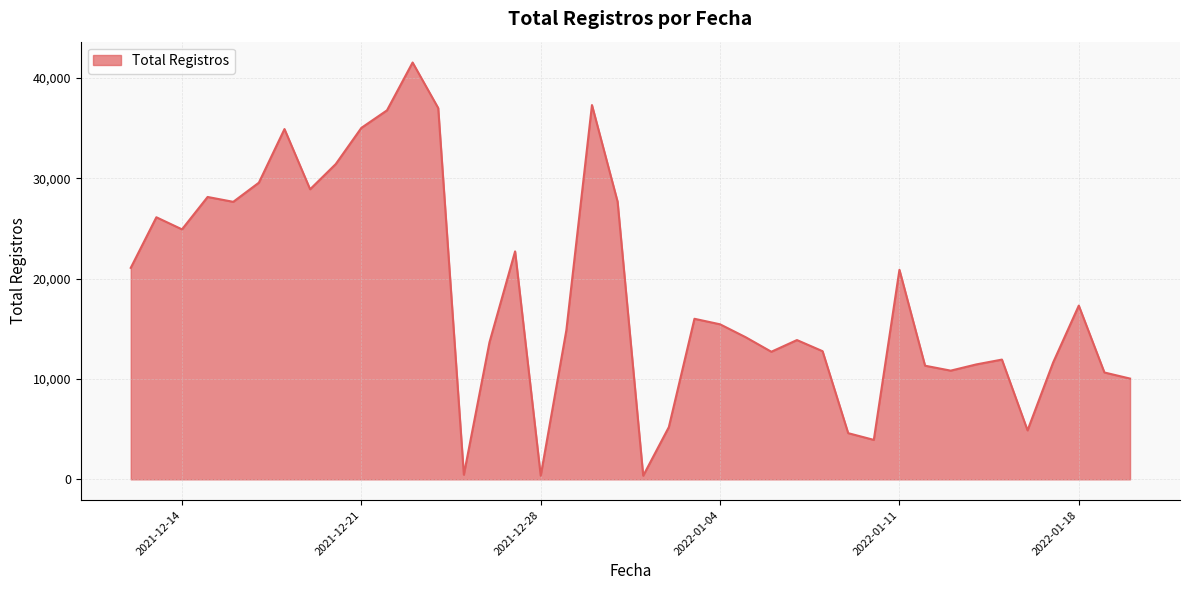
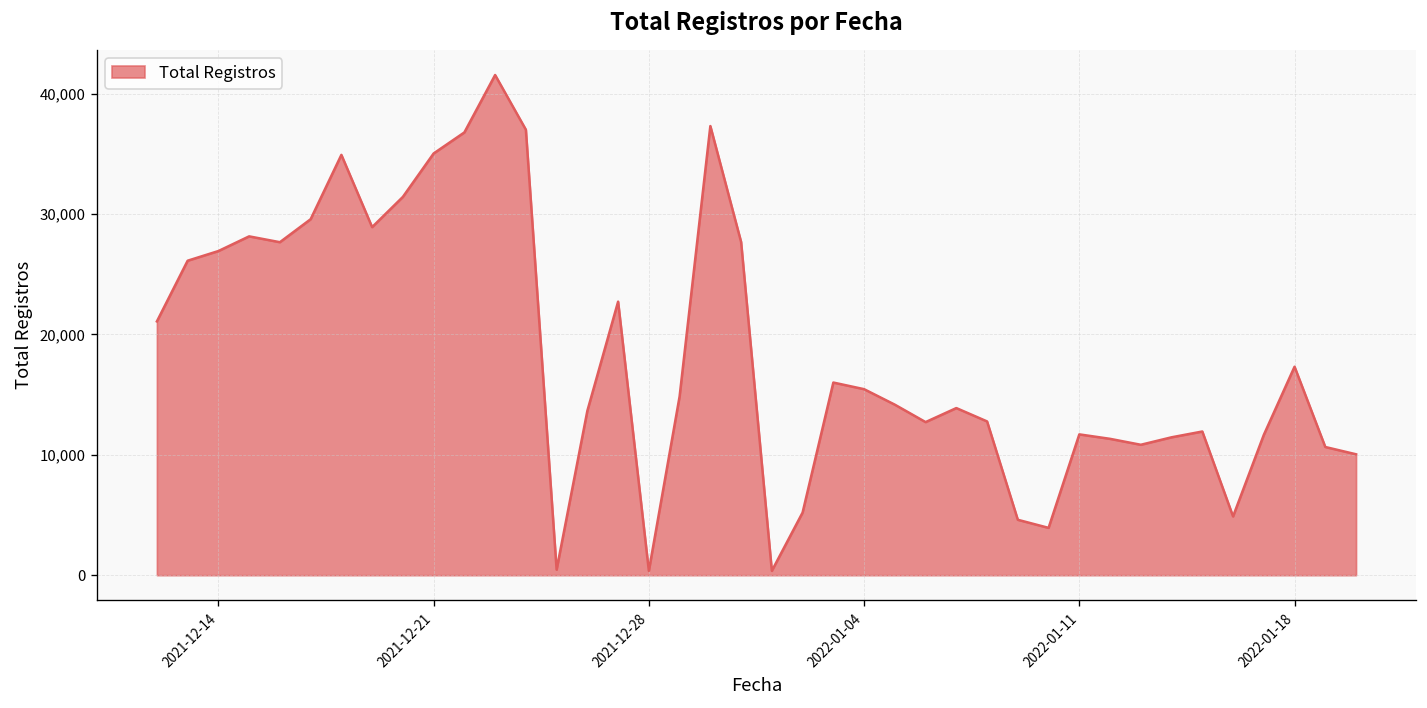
2021-12-14: 24,900 -> 26,900
2022-01-11: 20,900 -> 11,700
